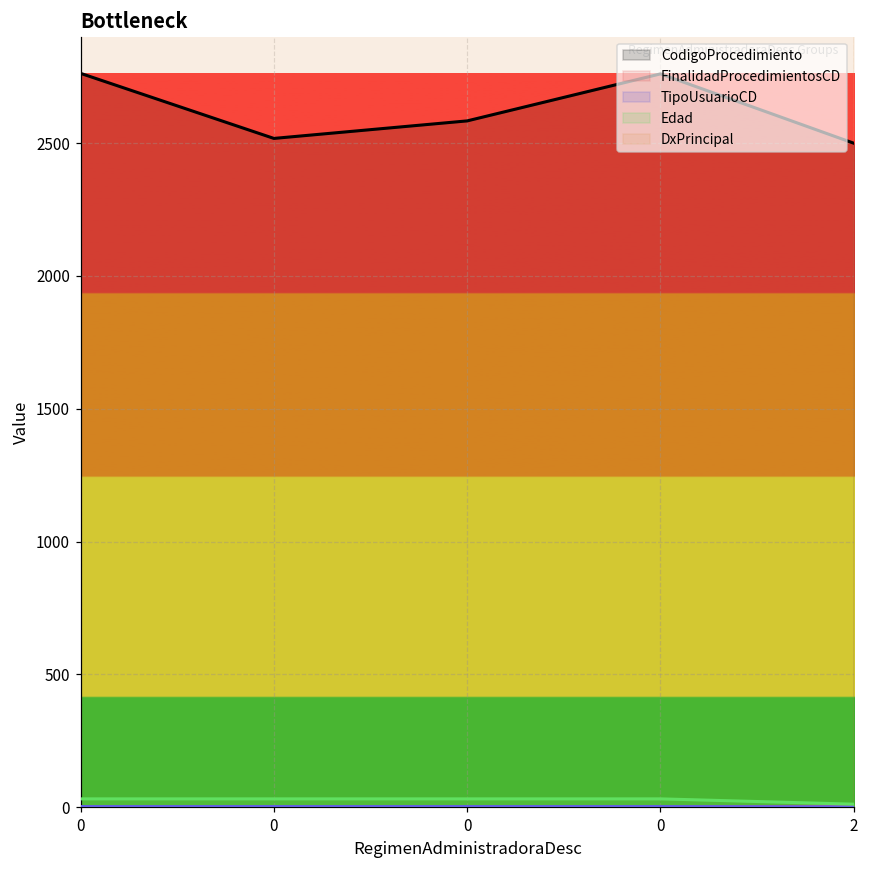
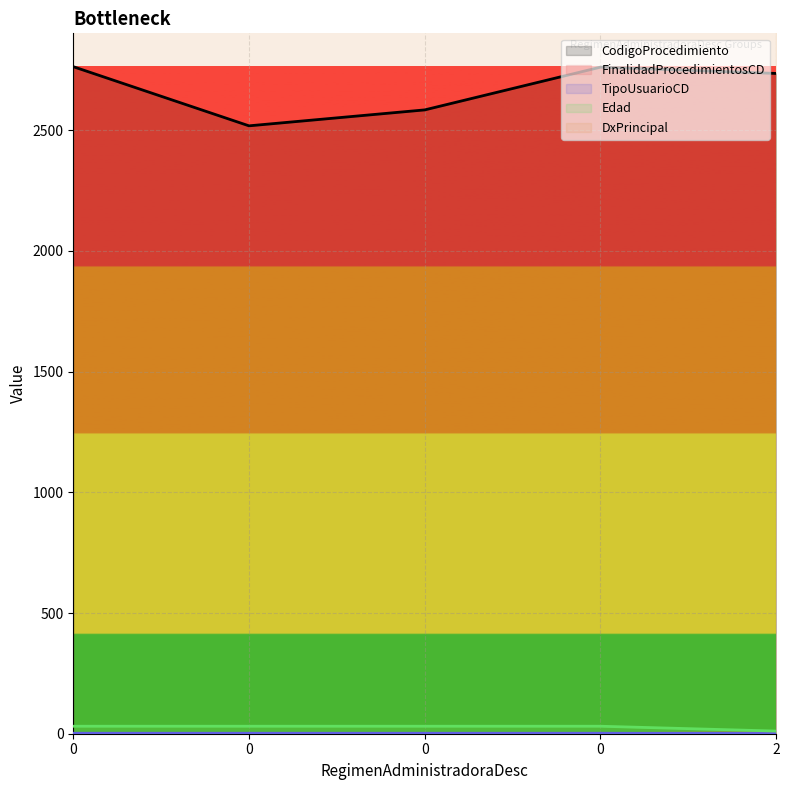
CodigoProcedimiento, 2: 2500 -> 2740
